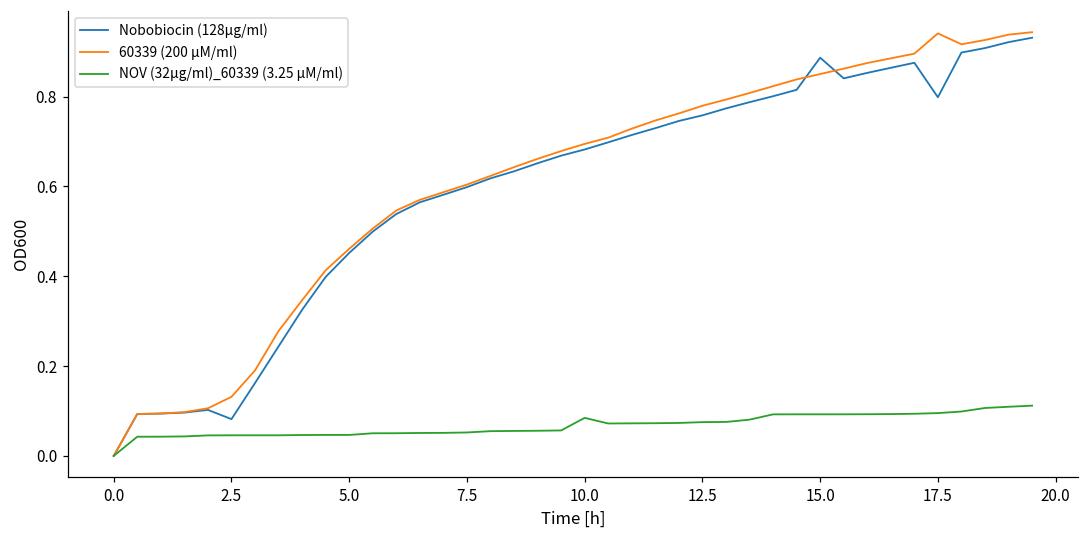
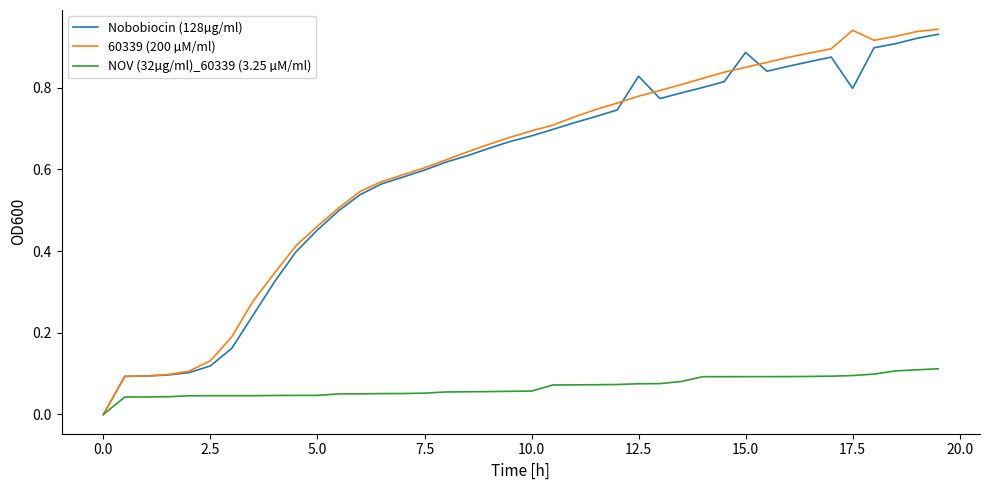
Nobobiocin (128µg/ml), 2.5: 0.08 -> 0.12
NOV (32µg/ml)_60339 (3.25 µM/ml), 10.0: 0.08 -> 0.06
Nobobiocin (128µg/ml), 12.5: 0.76 -> 0.83
